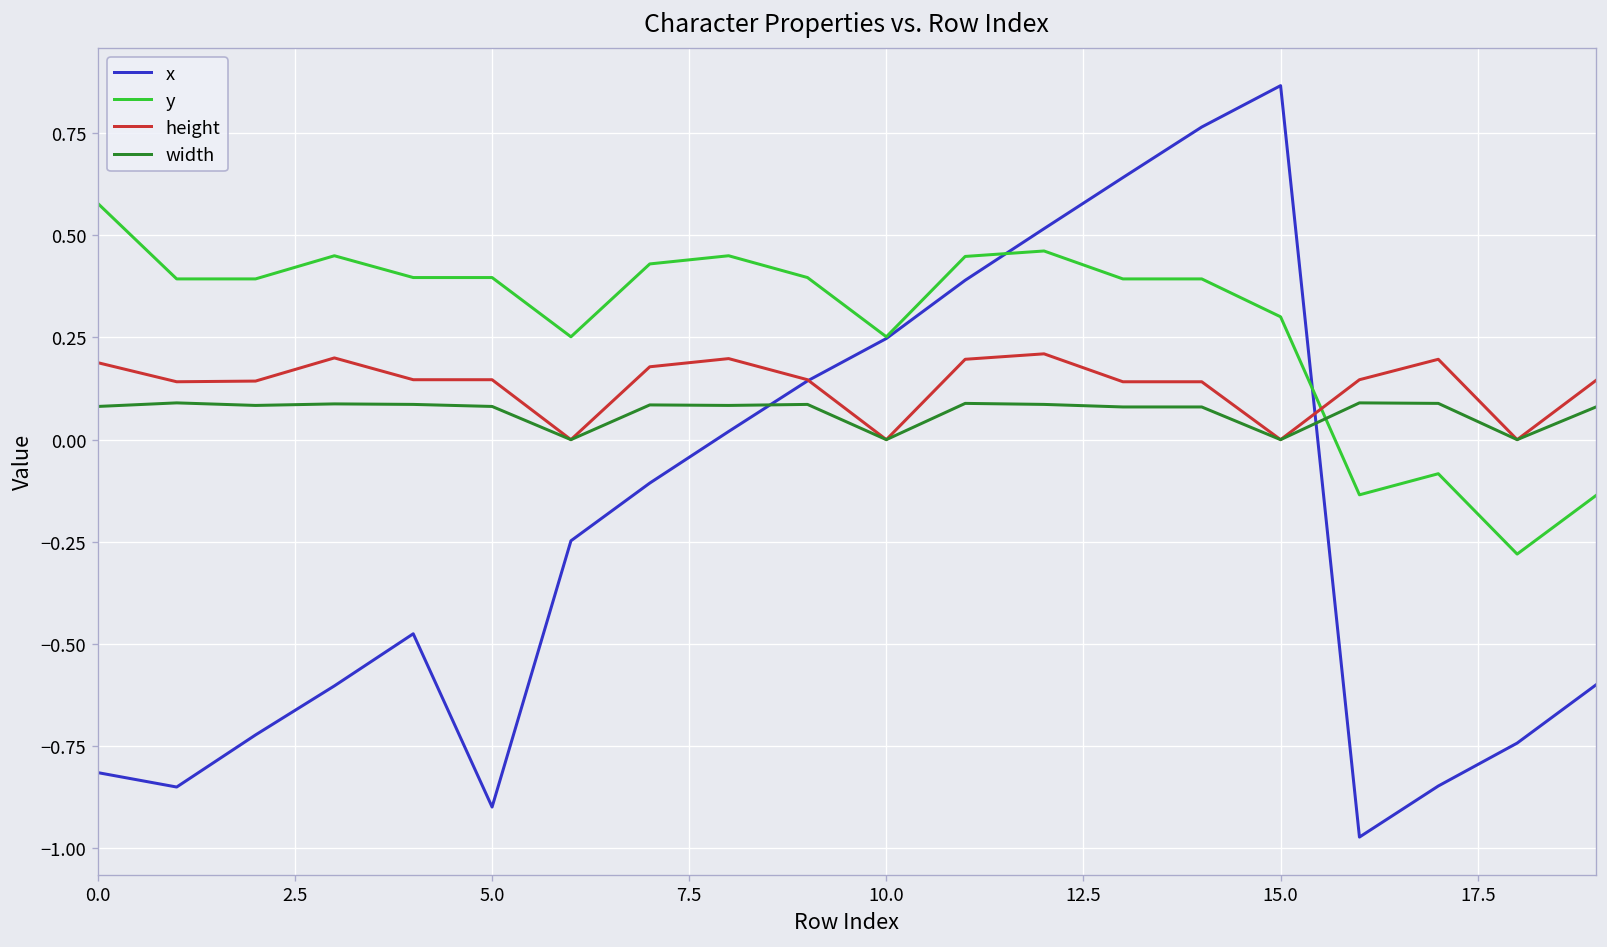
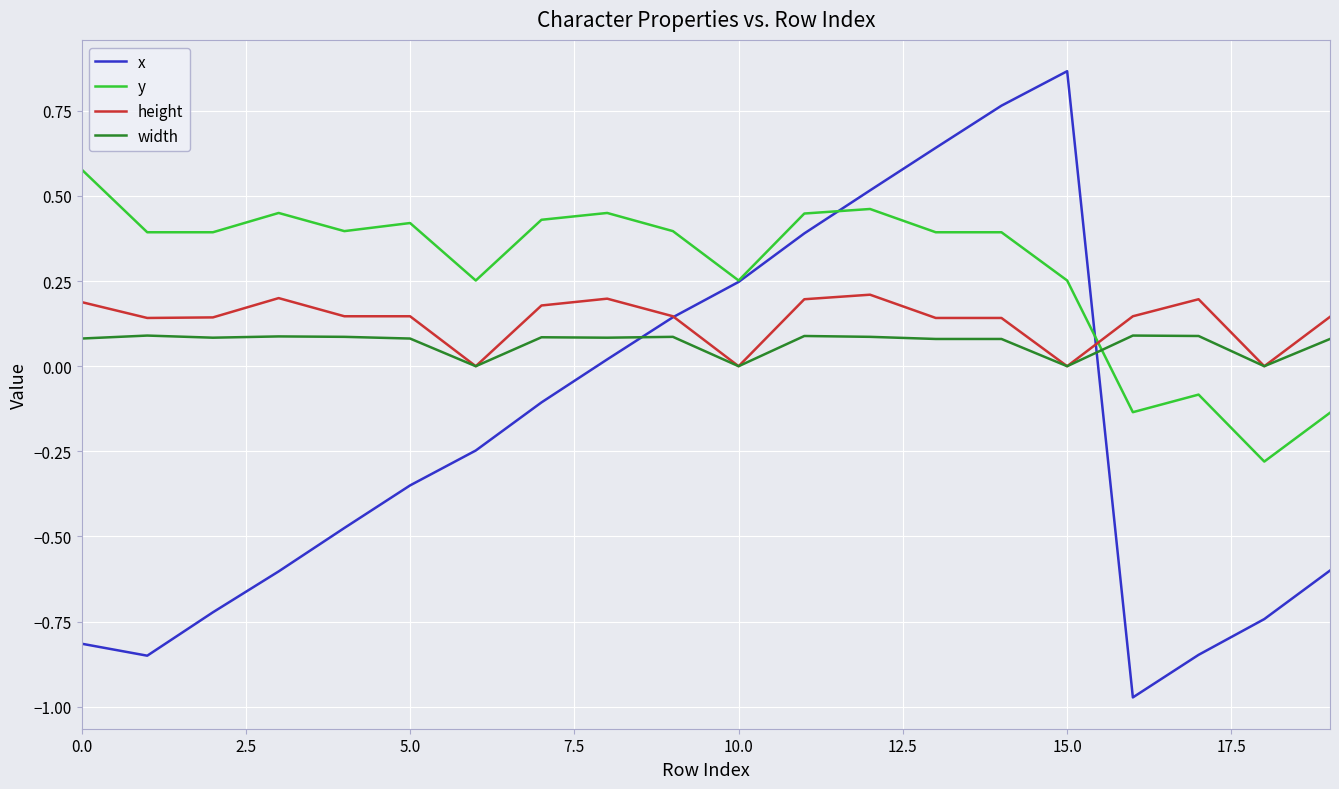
x, 5.0: -0.90 -> -0.35
y, 5.0: 0.40 -> 0.42
y, 15.0: 0.30 -> 0.25
